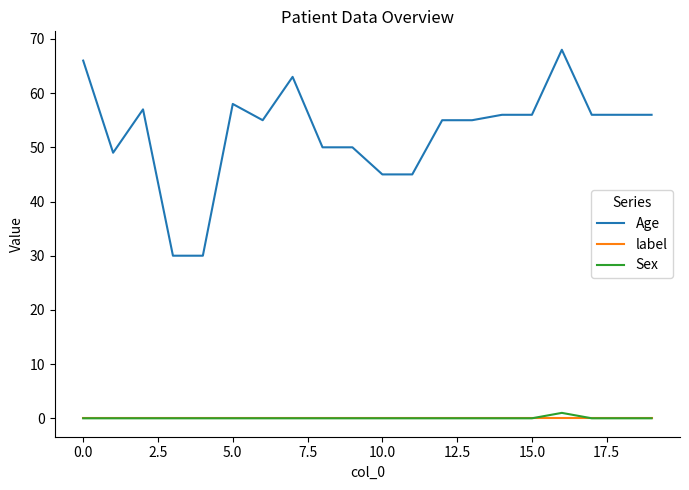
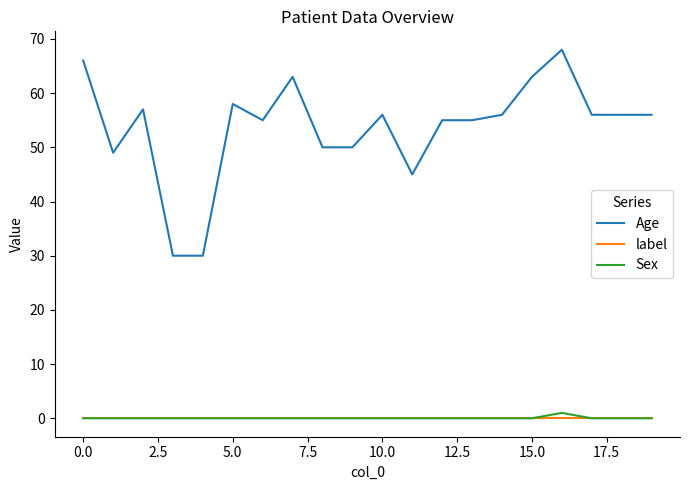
Age, 10.0: 45 -> 56
Age, 15.0: 56 -> 63
